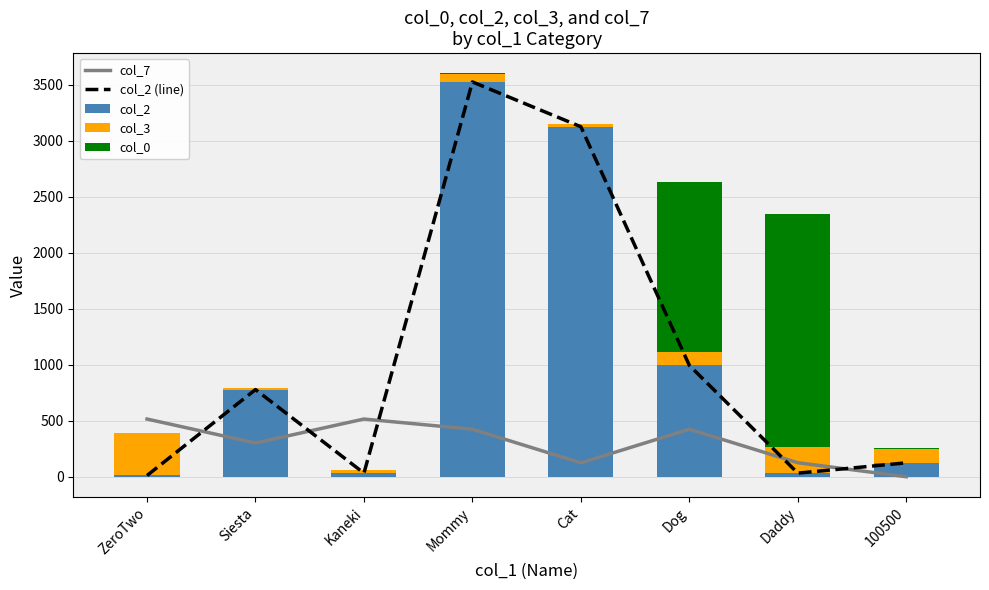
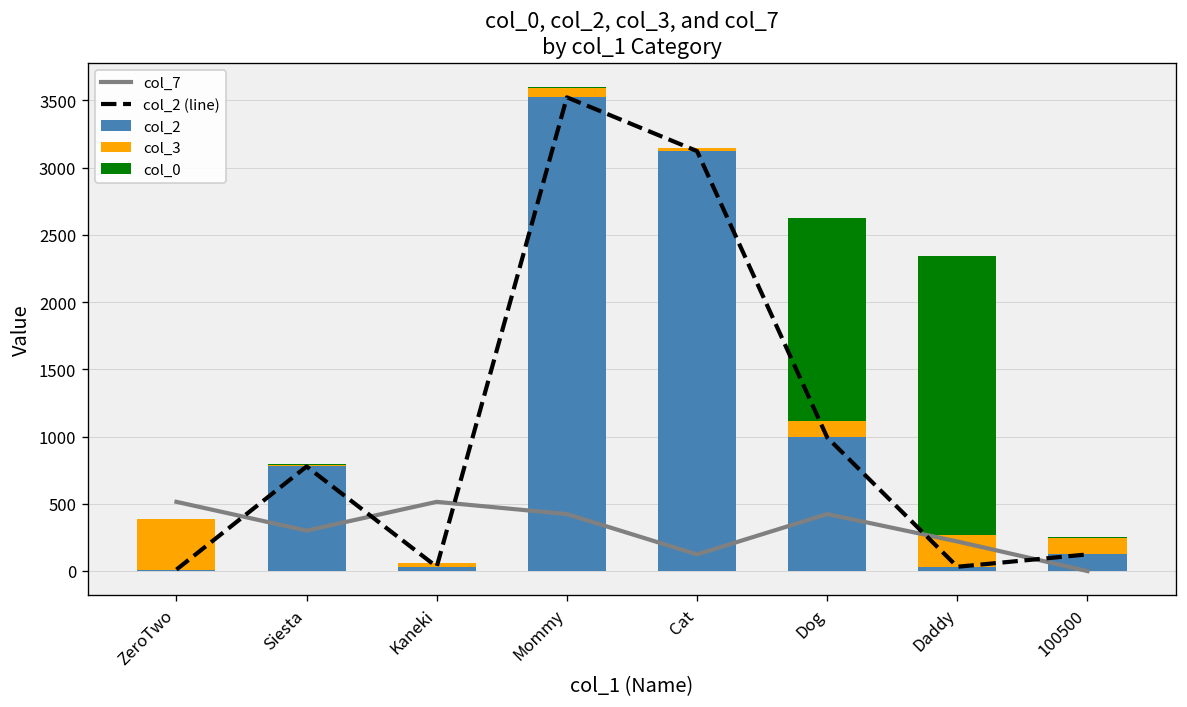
col_7, Daddy: 120 -> 220
